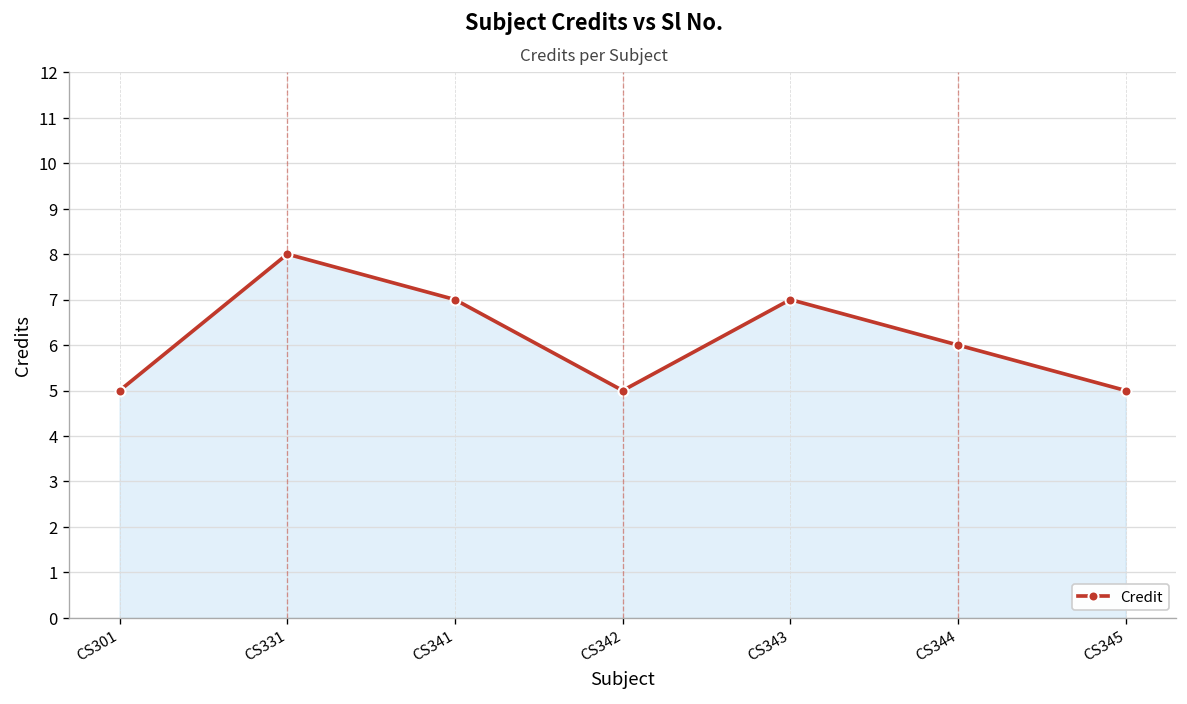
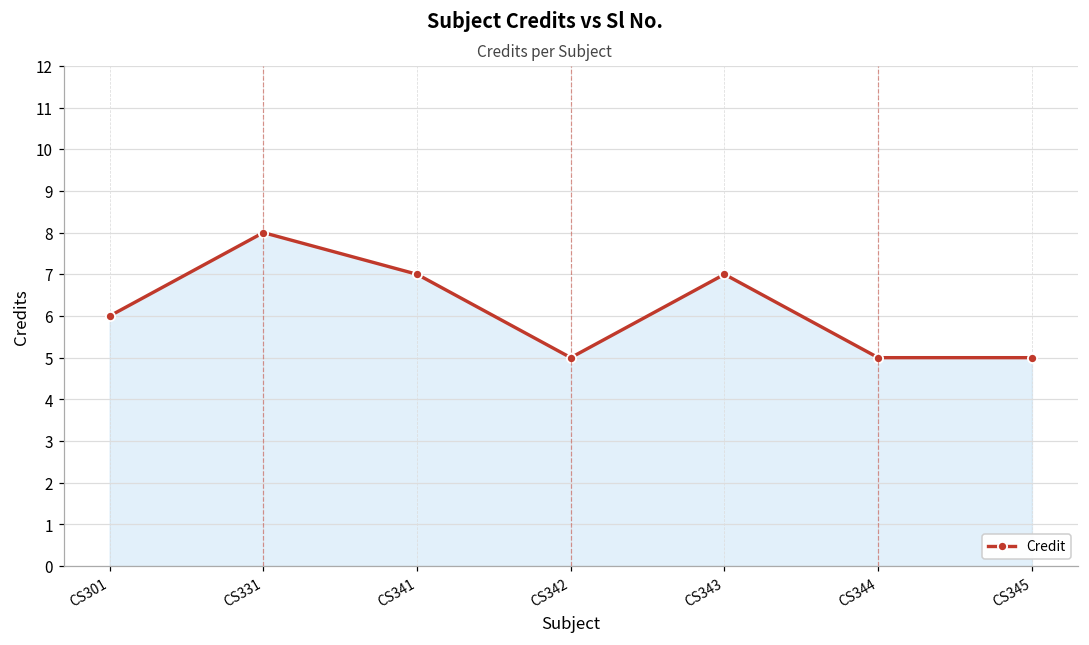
CS301: 5 -> 6
CS344: 6 -> 5
